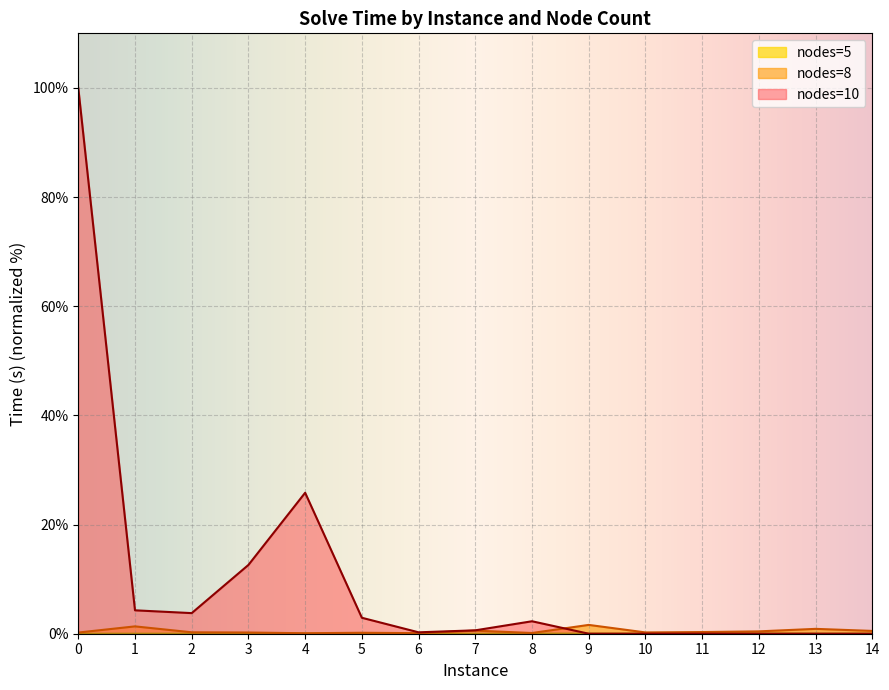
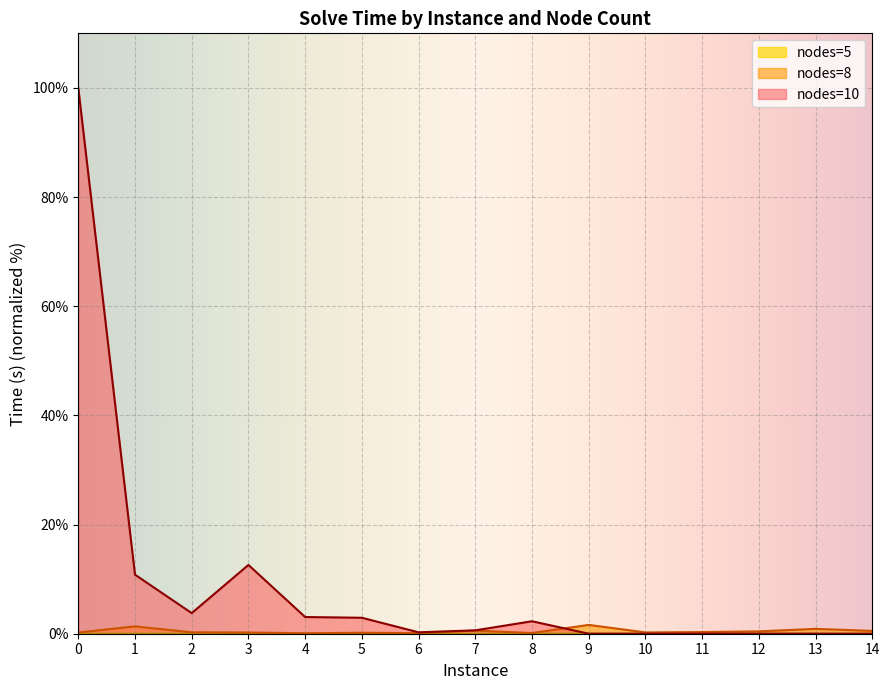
nodes=10, 1: 4% -> 11%
nodes=10, 4: 26% -> 3%
